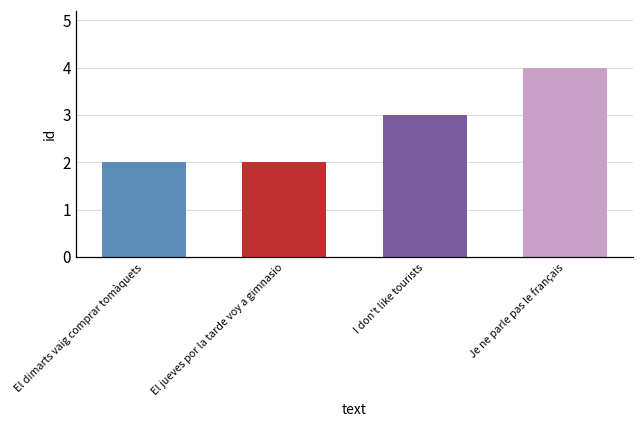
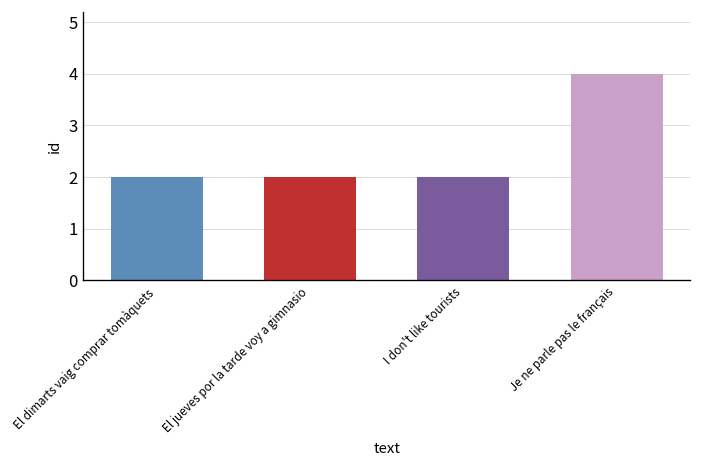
I don't like tourists: 3 -> 2
